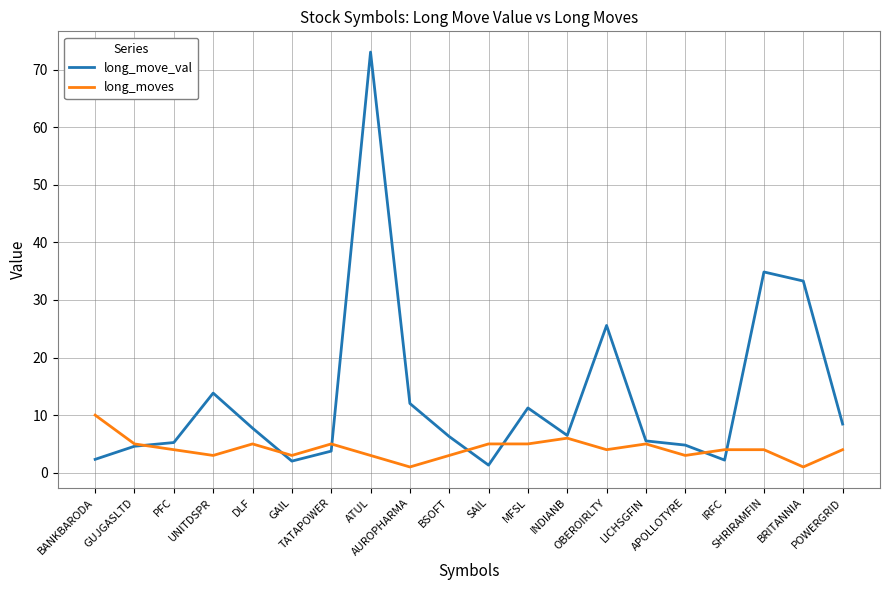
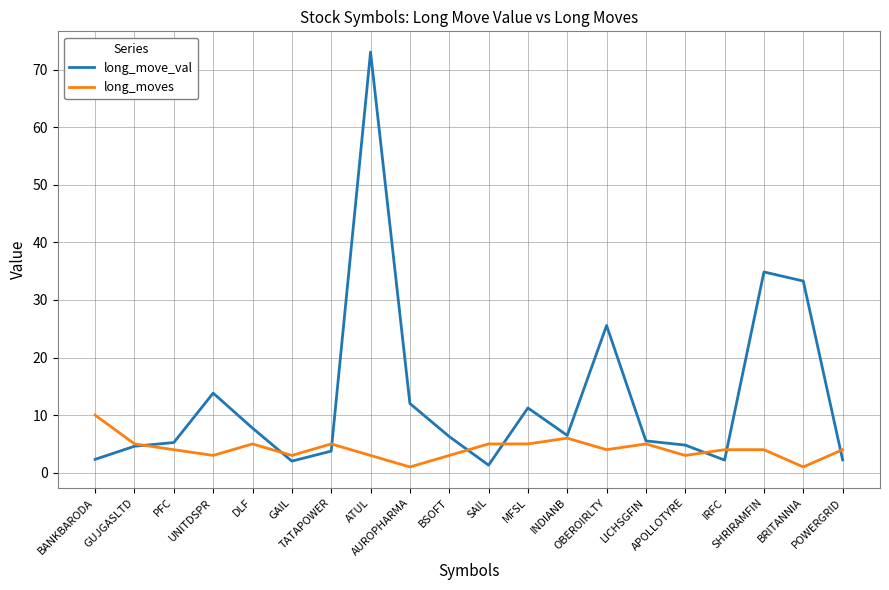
long_move_val, POWERGRID: 8 -> 2
